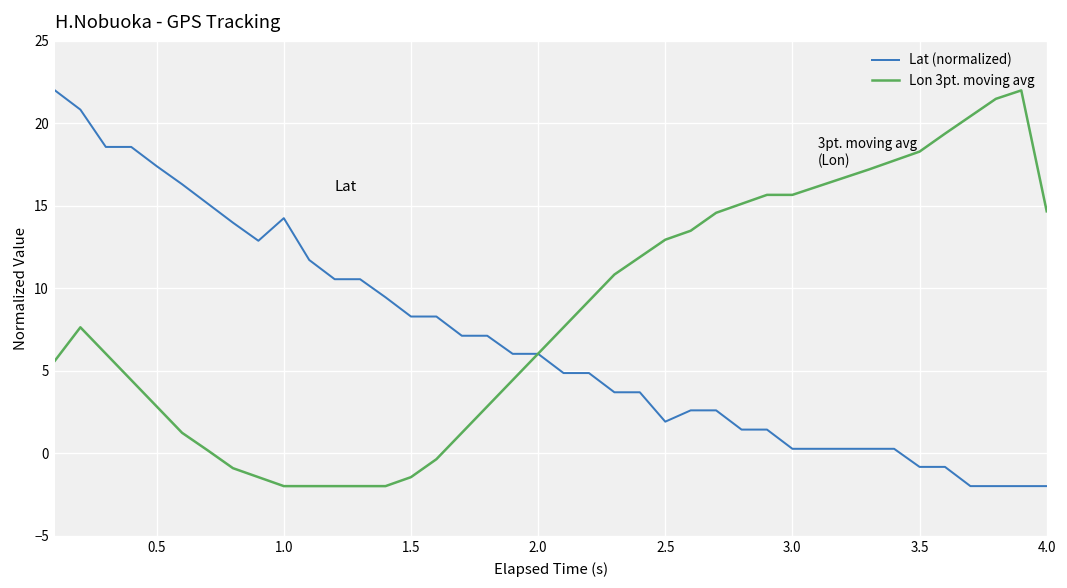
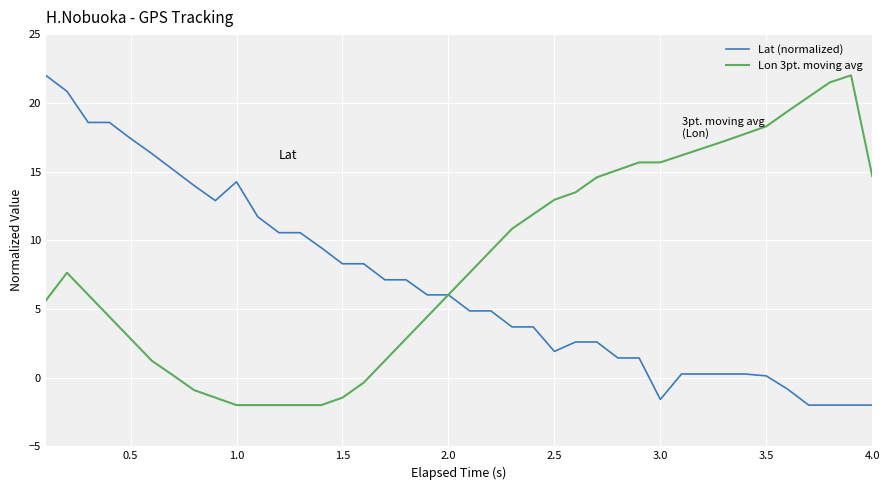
Lat (normalized), 3.0: 0.3 -> -1.6
Lat (normalized), 3.5: -0.8 -> 0.1
